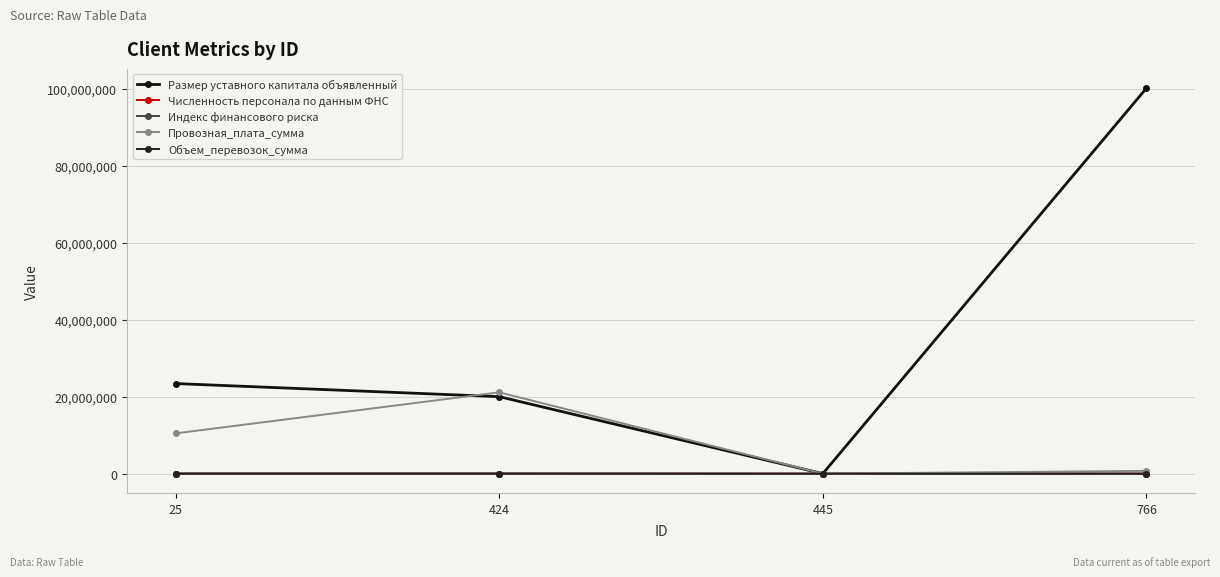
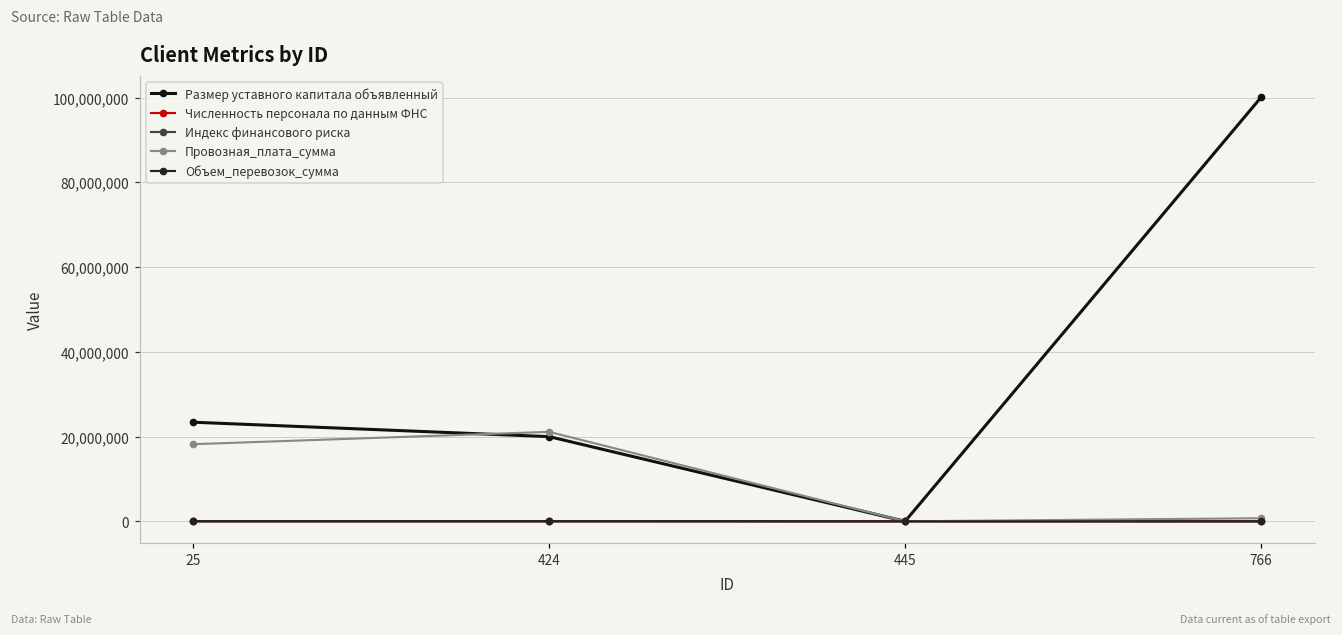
Провозная_плата_сумма, 25: 10,000,000 -> 18,000,000
